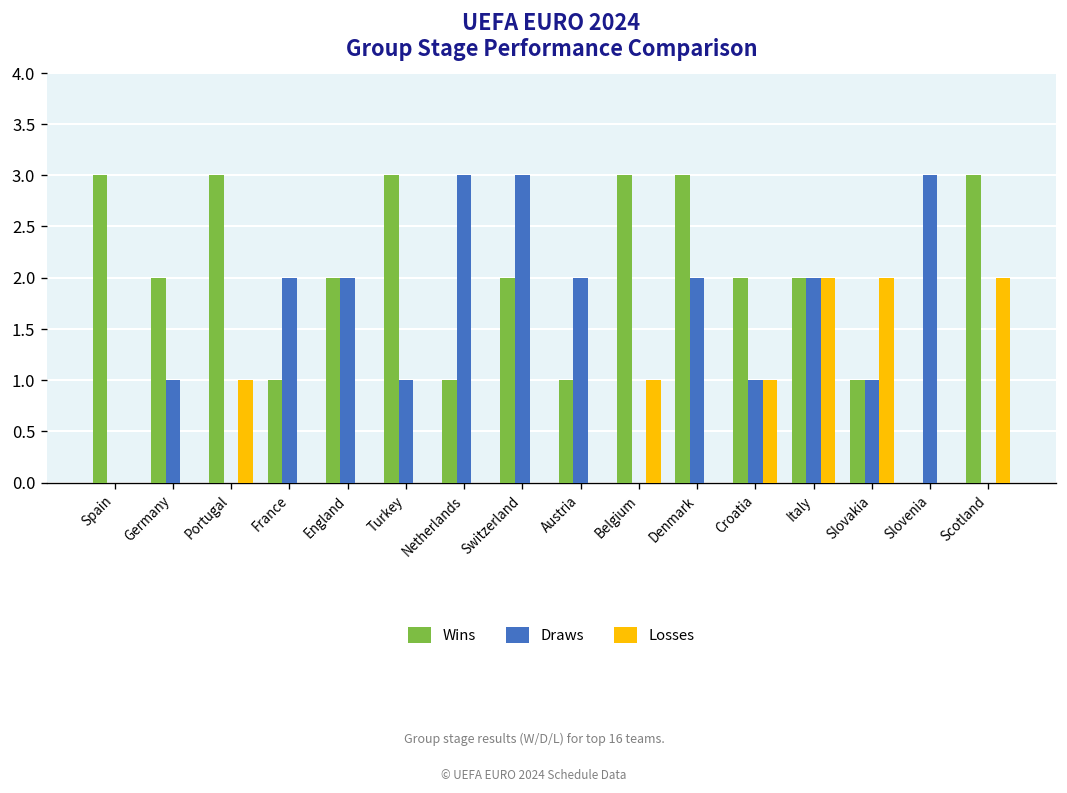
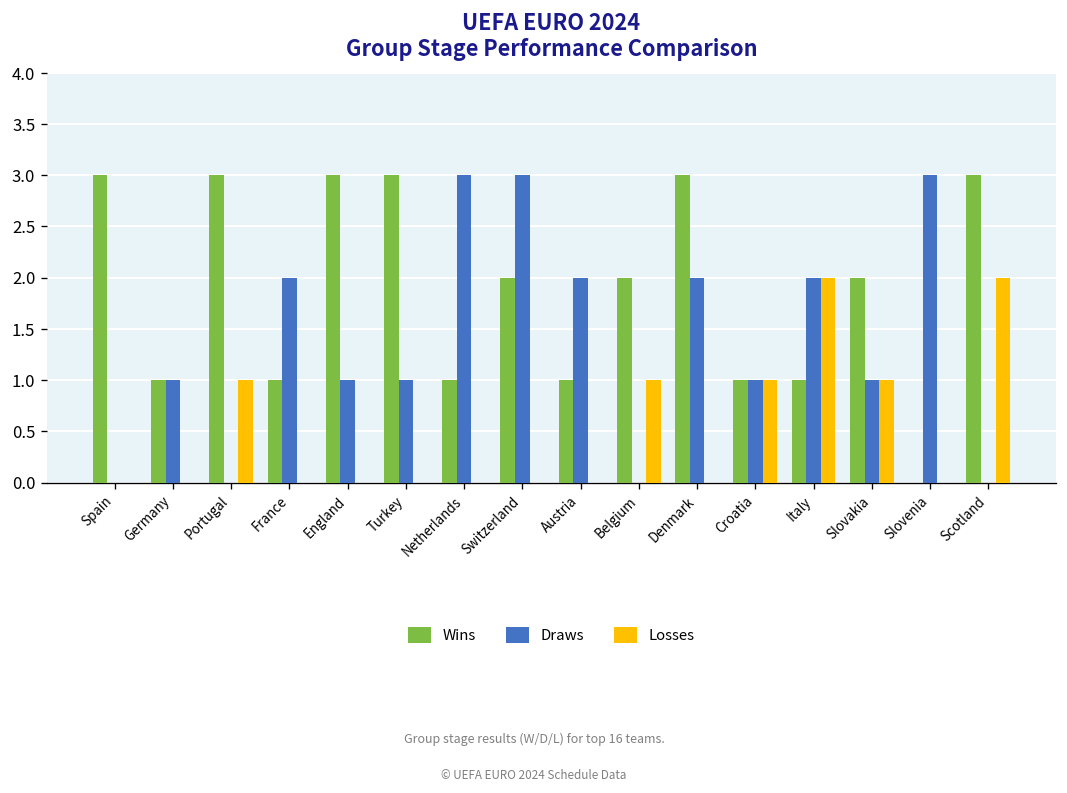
Wins, Germany: 2 -> 1
Wins, England: 2 -> 3
Draws, England: 2 -> 1
Wins, Belgium: 3 -> 2
Wins, Croatia: 2 -> 1
Wins, Italy: 2 -> 1
Wins, Slovakia: 1 -> 2
Losses, Slovakia: 2 -> 1
